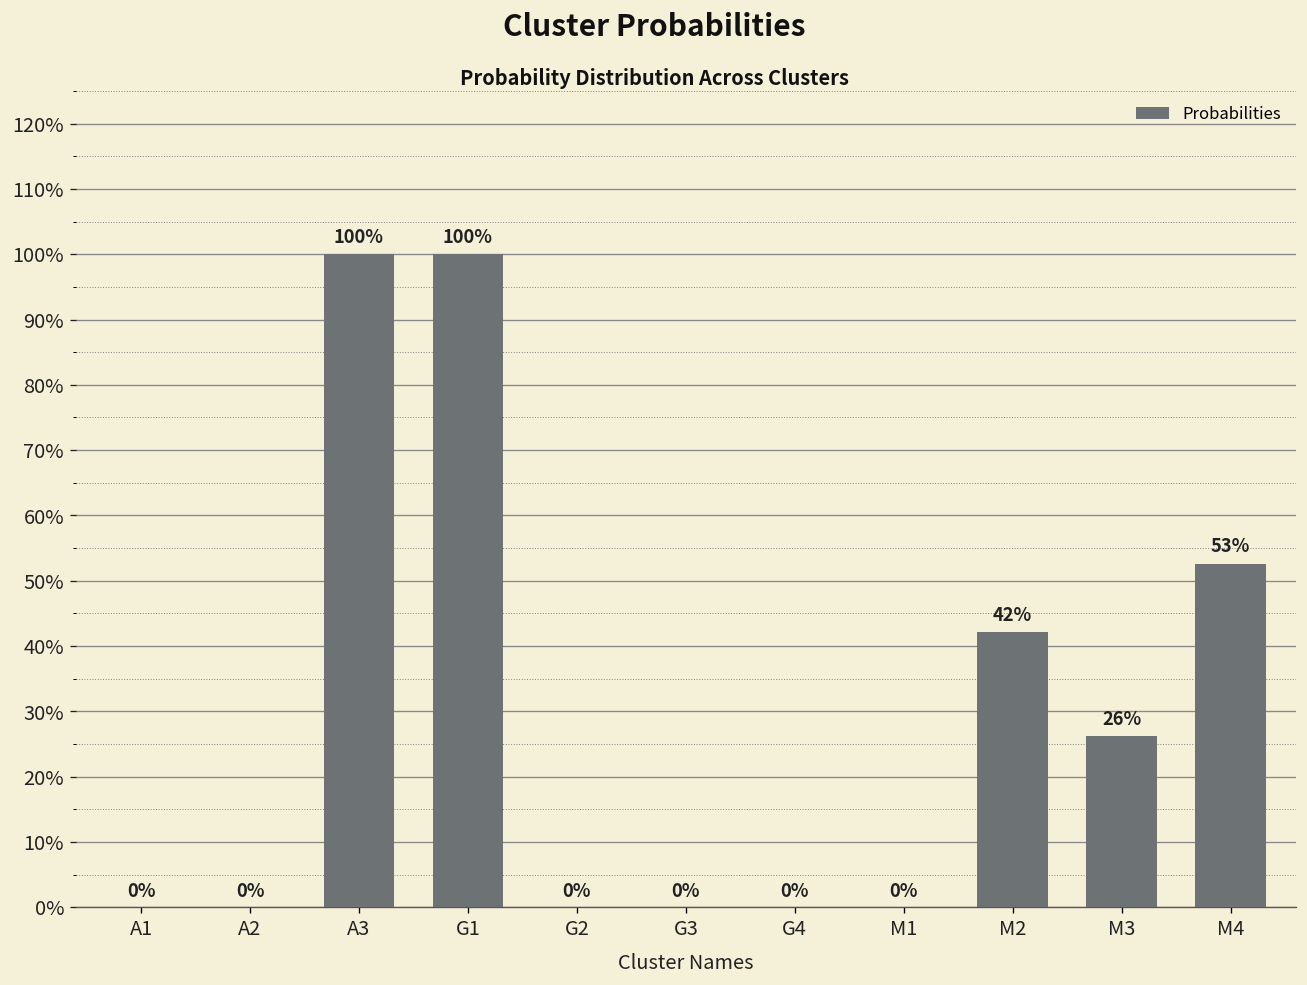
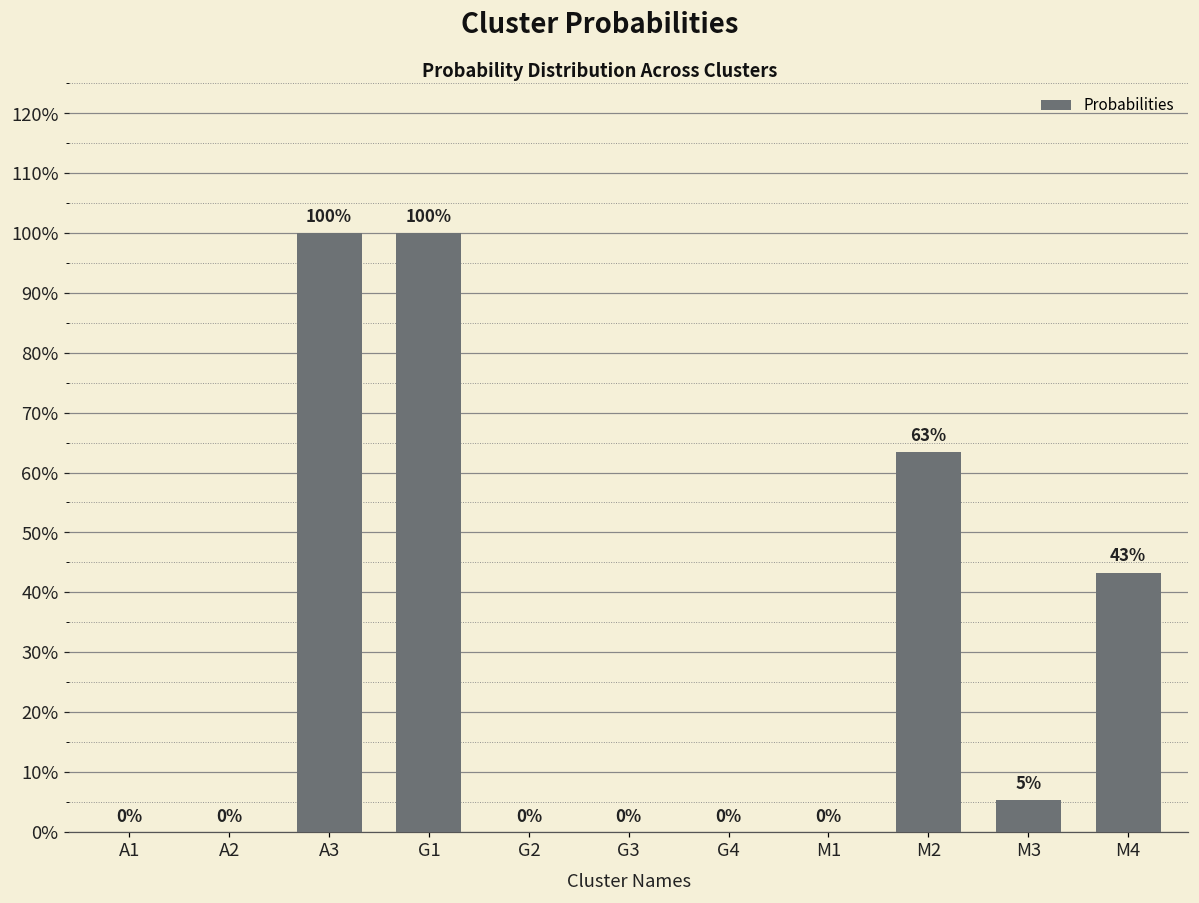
M2: 42% -> 63%
M3: 26% -> 5%
M4: 53% -> 43%
